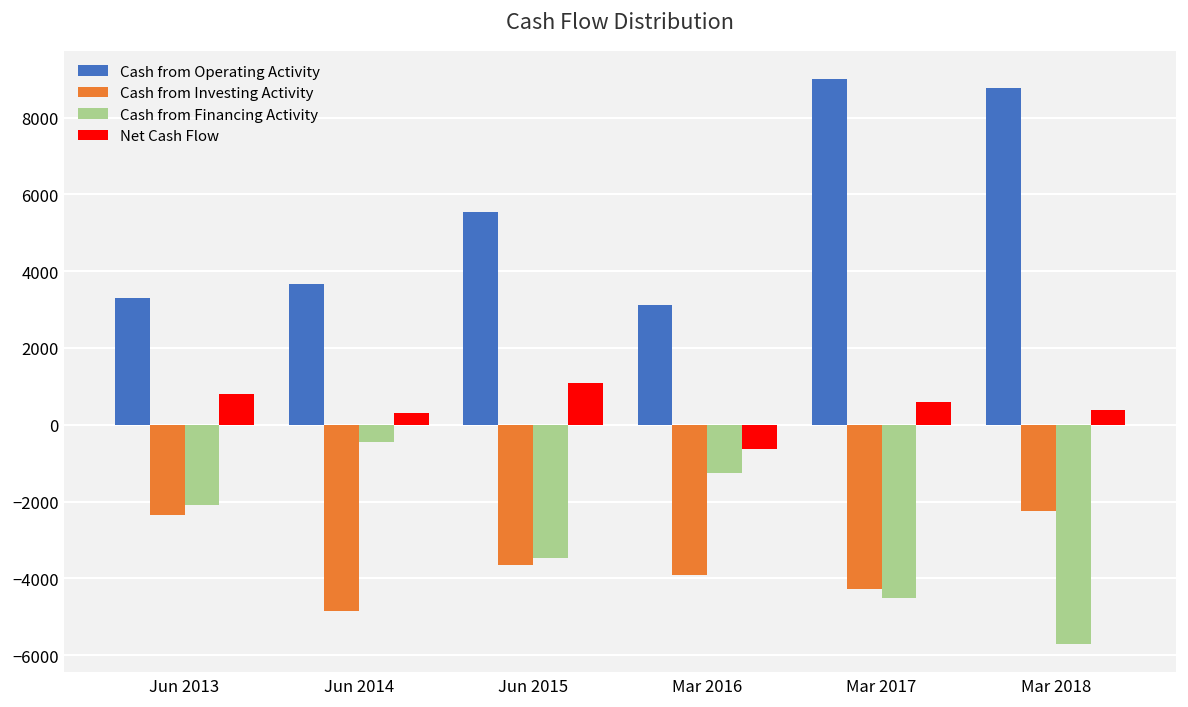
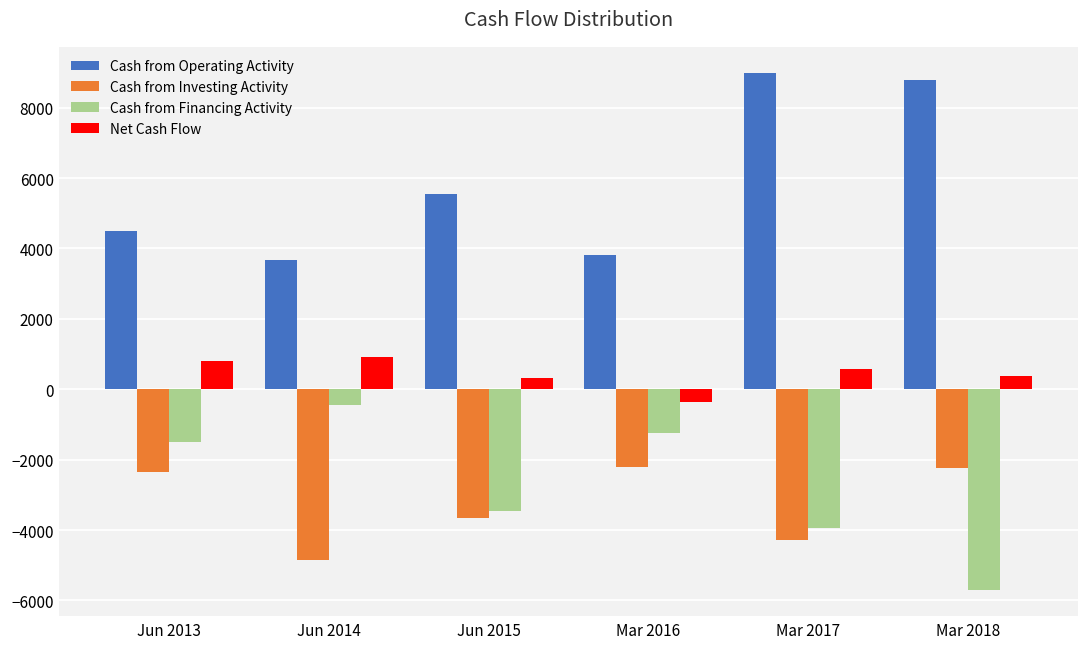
Cash from Operating Activity, Jun 2013: 3300 -> 4500
Cash from Financing Activity, Jun 2013: -2100 -> -1500
Net Cash Flow, Jun 2014: 300 -> 900
Net Cash Flow, Jun 2015: 1100 -> 300
Cash from Operating Activity, Mar 2016: 3100 -> 3800
Cash from Investing Activity, Mar 2016: -3900 -> -2200
Net Cash Flow, Mar 2016: -600 -> -400
Cash from Financing Activity, Mar 2017: -4500 -> -3900
